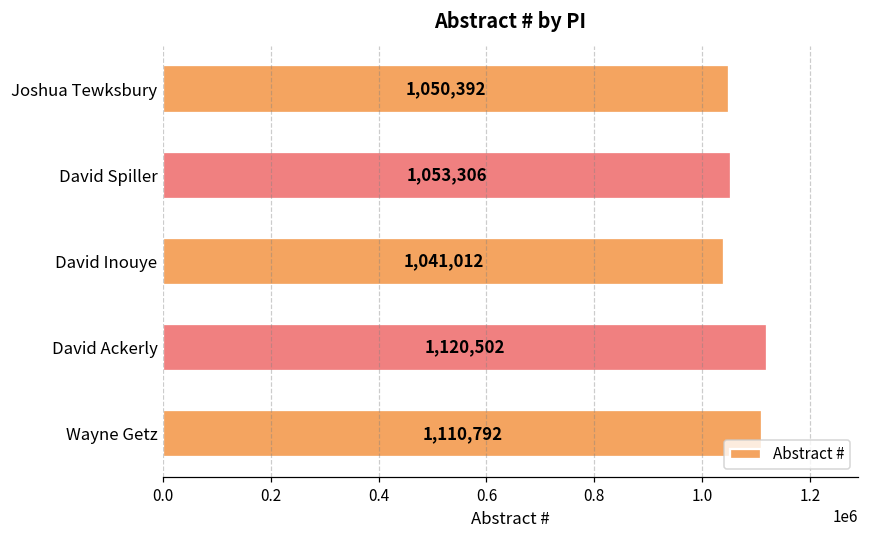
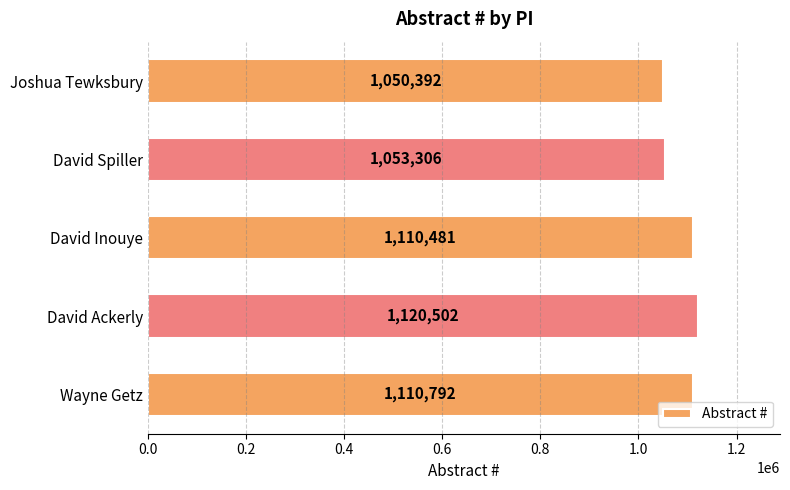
David Inouye: 1,041,012 -> 1,110,481
